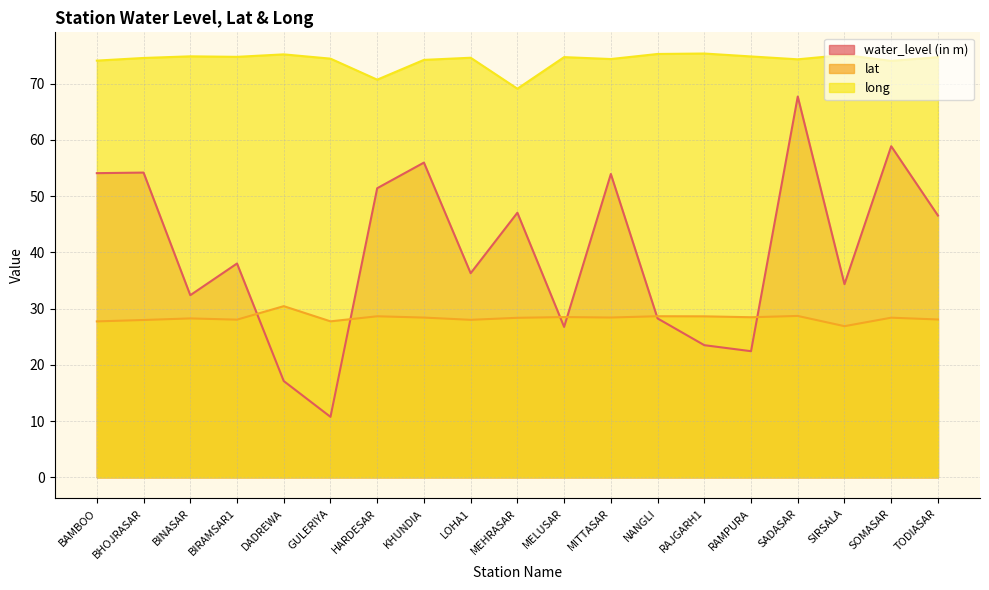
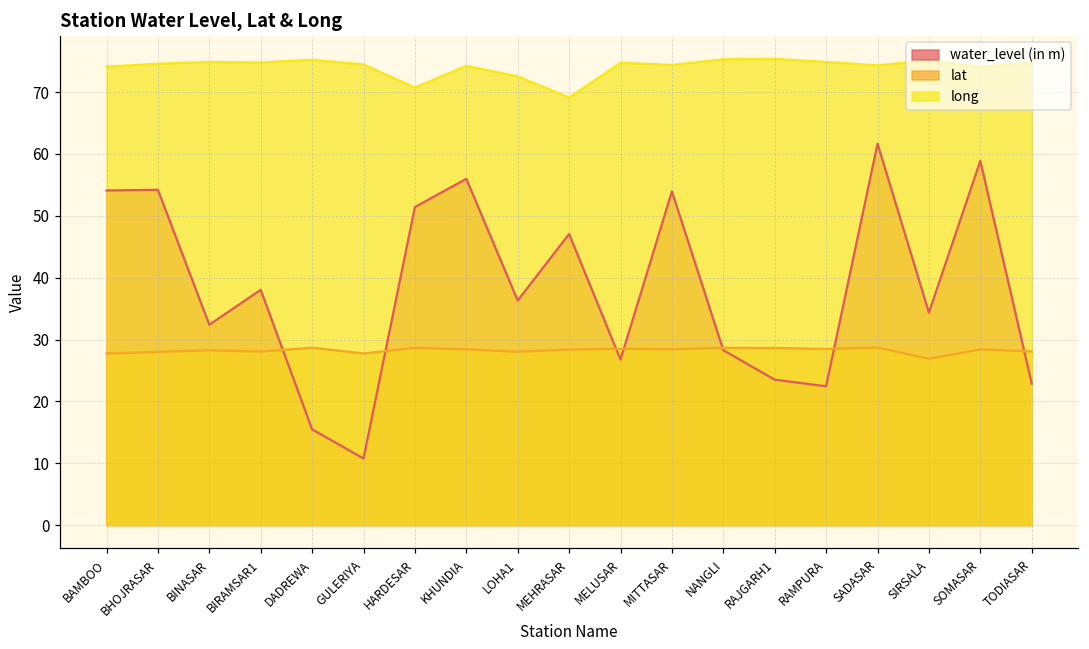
water_level (in m), DADREWA: 17 -> 15
lat, DADREWA: 30 -> 29
long, LOHA1: 75 -> 73
water_level (in m), SADASAR: 68 -> 62
water_level (in m), TODIASAR: 47 -> 23
